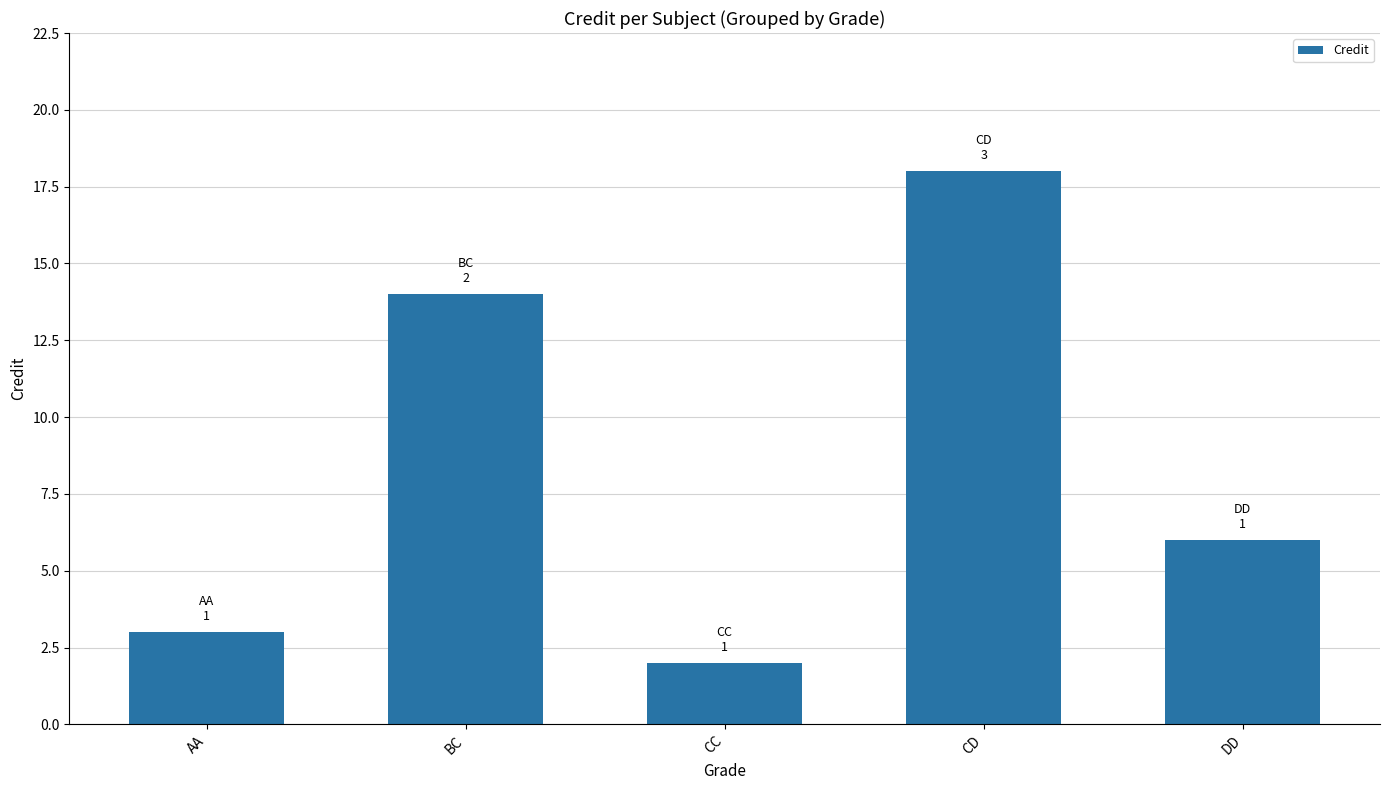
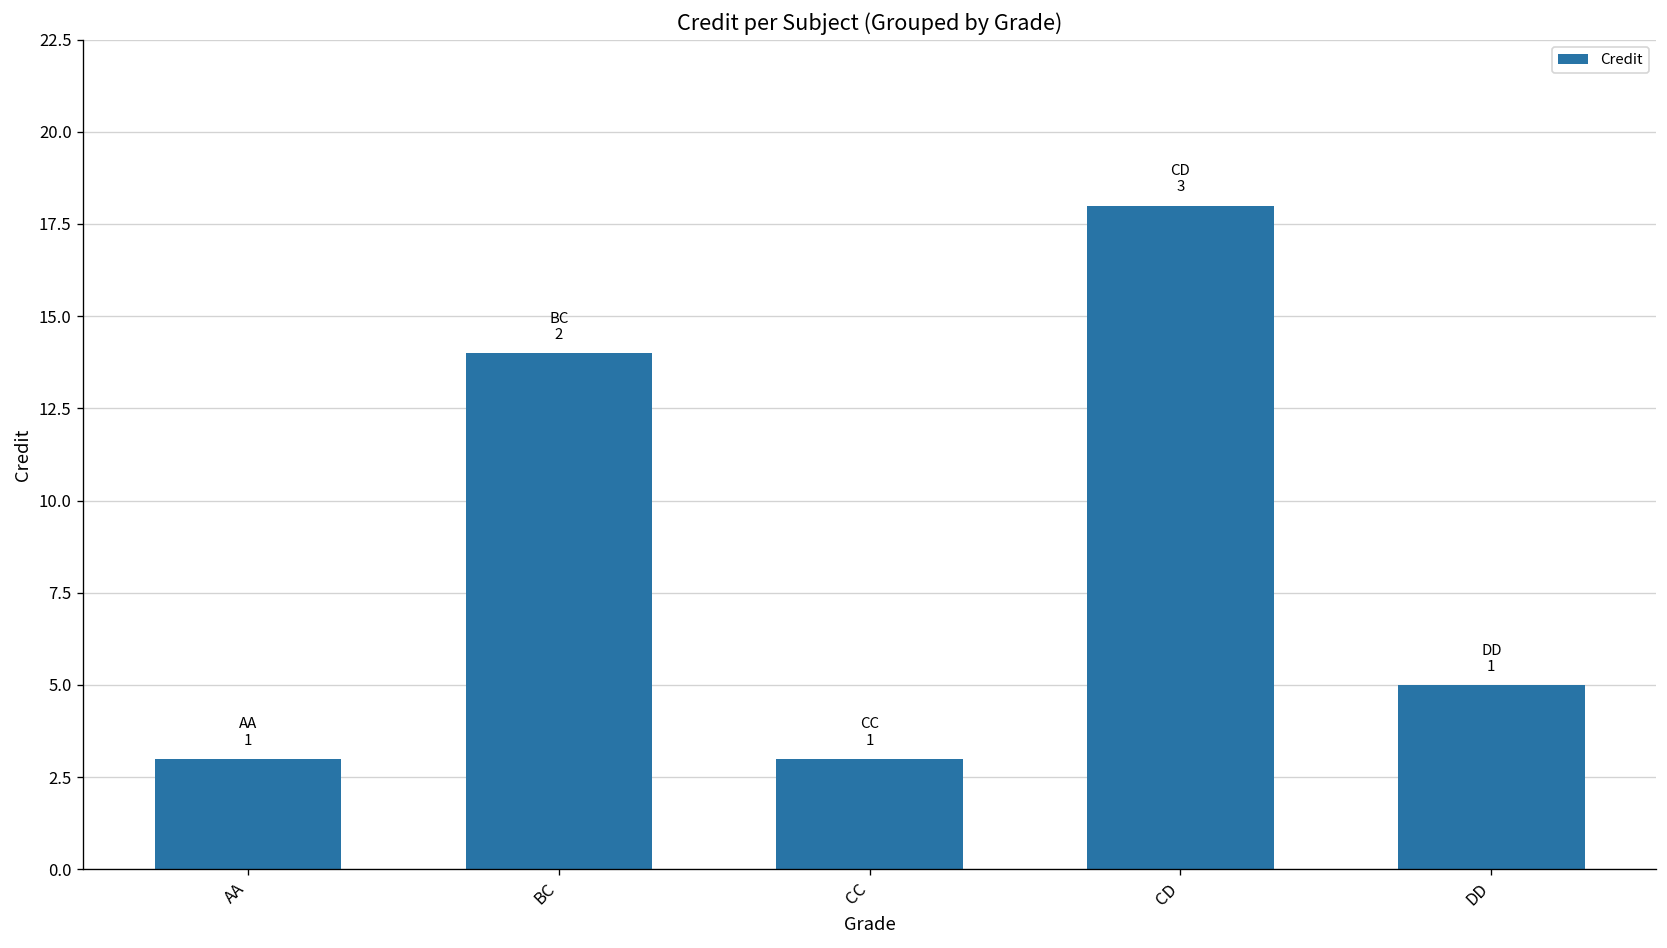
CC: 2 -> 3
DD: 6 -> 5
